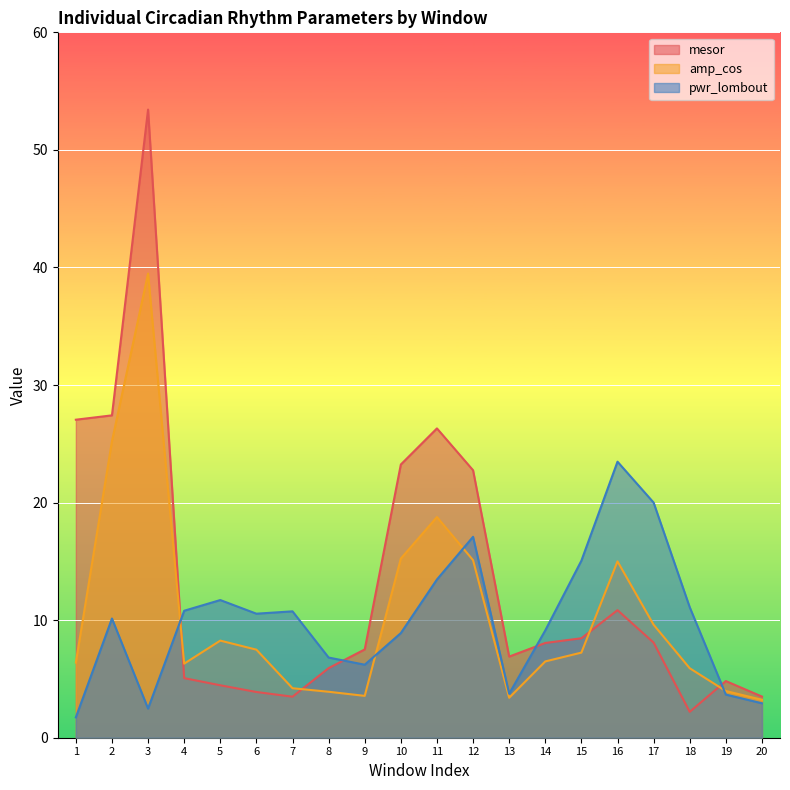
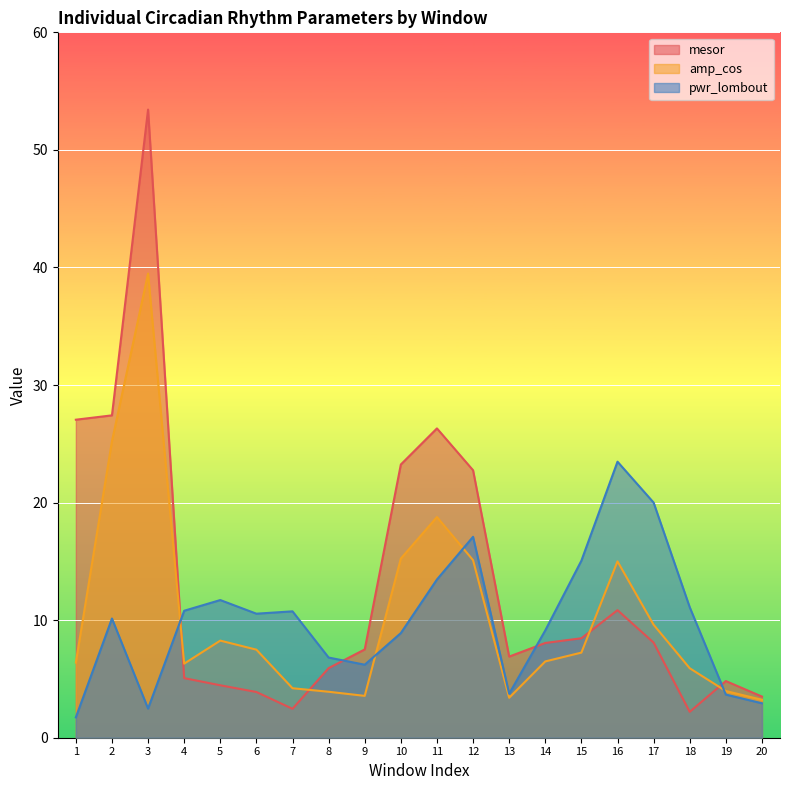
mesor, 7: 3.5 -> 2.5
